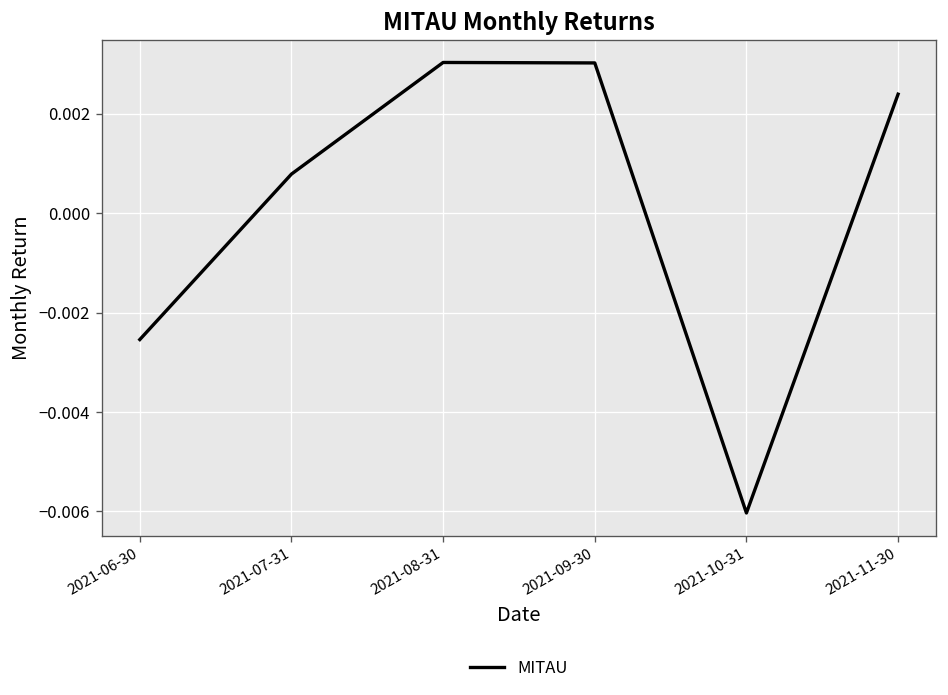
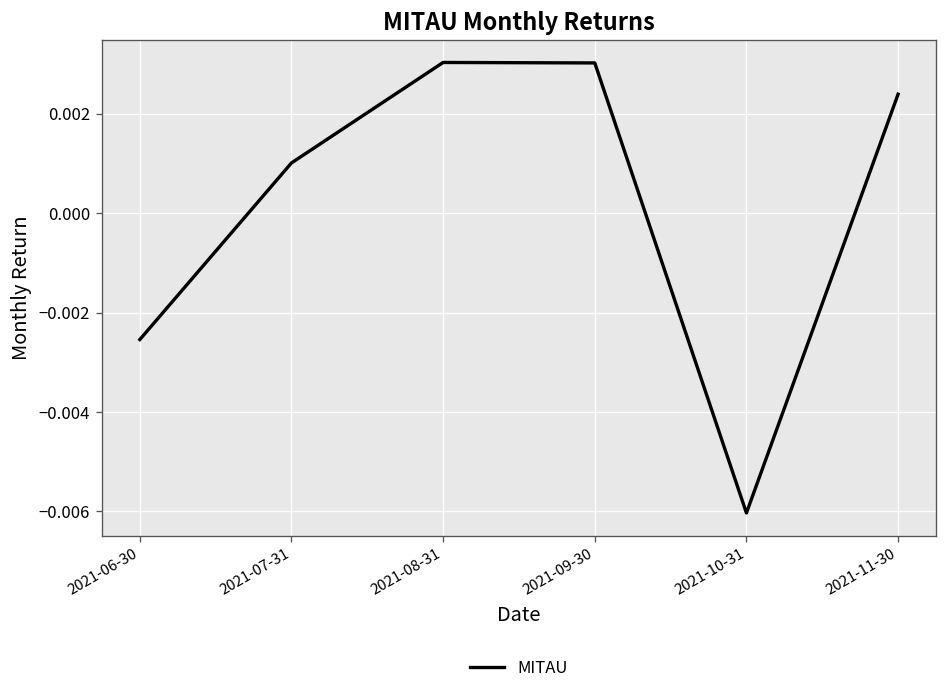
2021-07-31: 0.0008 -> 0.0010
